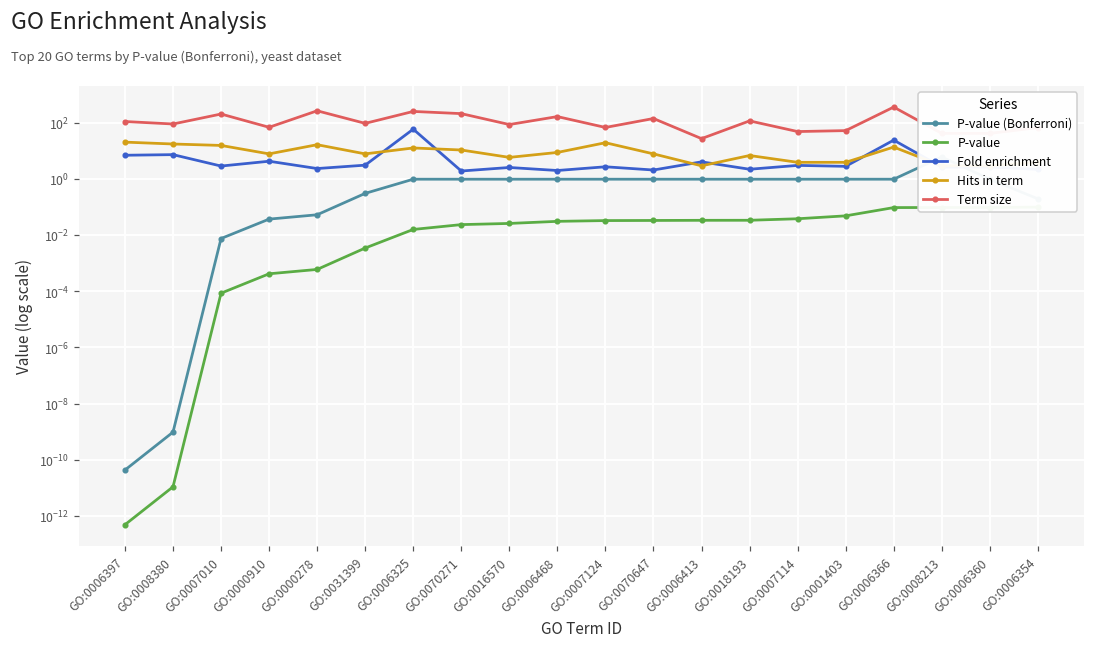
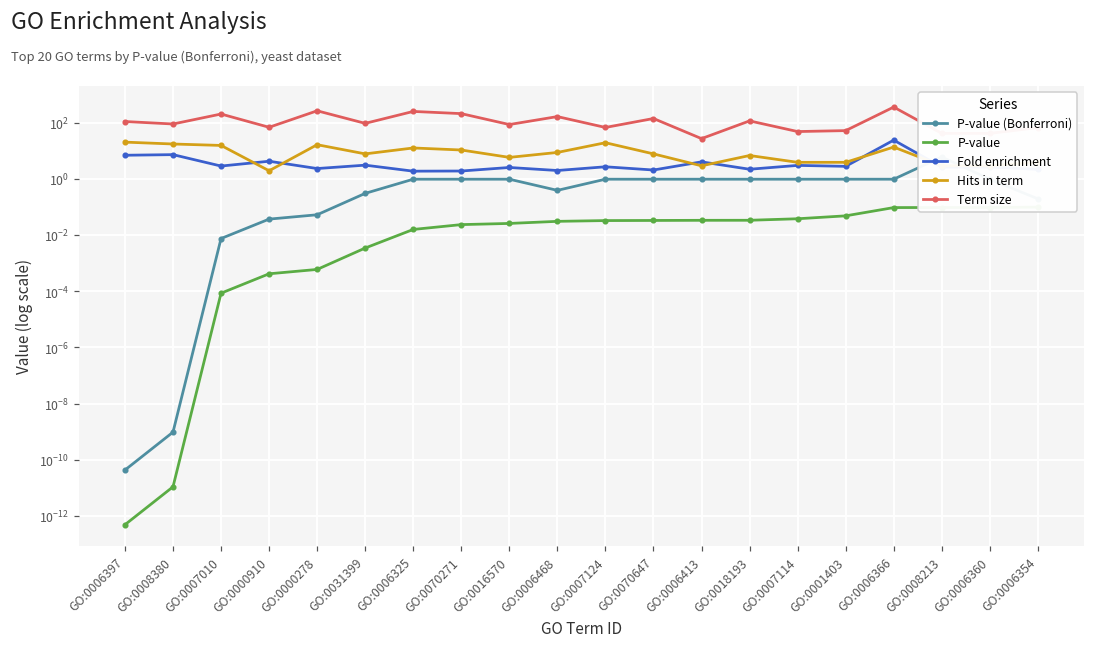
Hits in term, GO:0000910: 8 -> 2
Fold enrichment, GO:0006325: 60 -> 2
P-value (Bonferroni), GO:0006468: 1.0 -> 0.4
